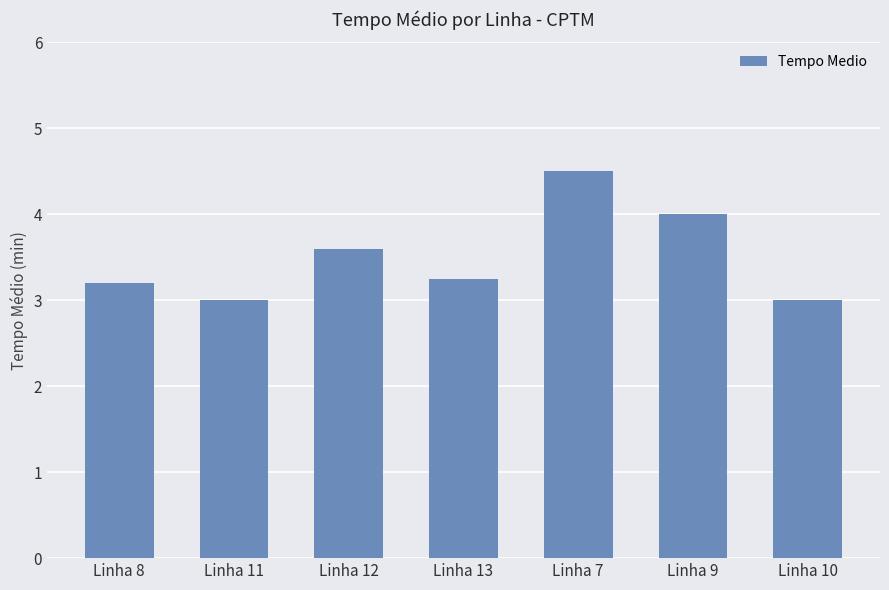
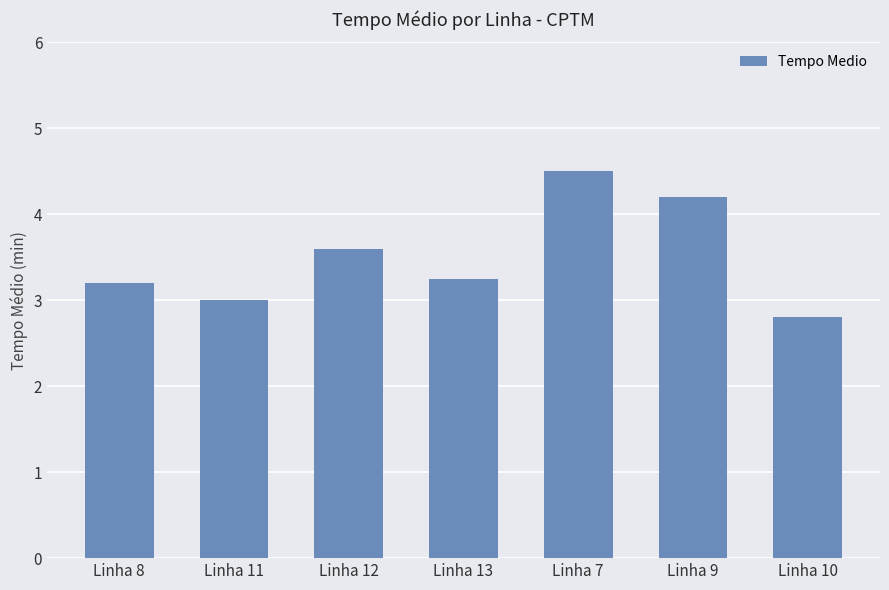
Linha 9: 4.0 -> 4.2
Linha 10: 3.0 -> 2.8
